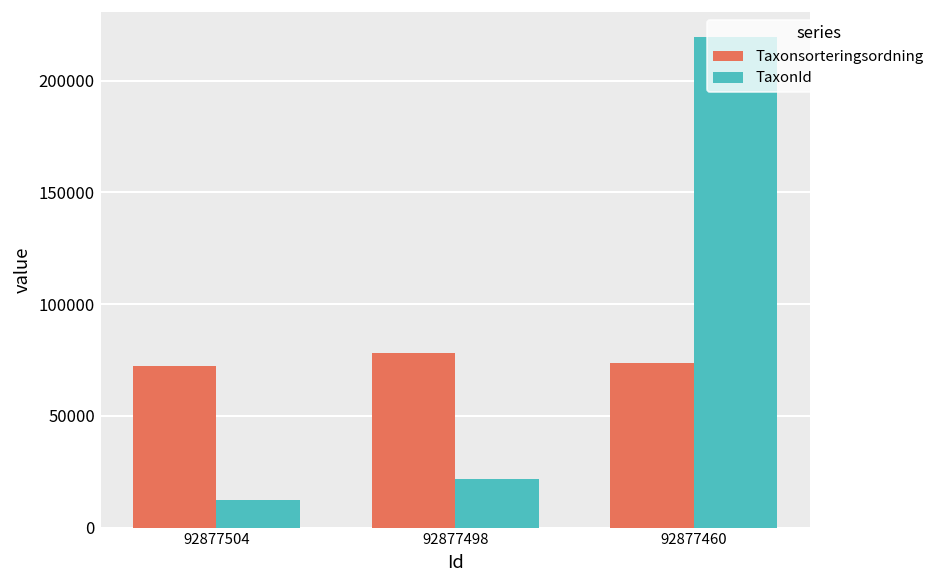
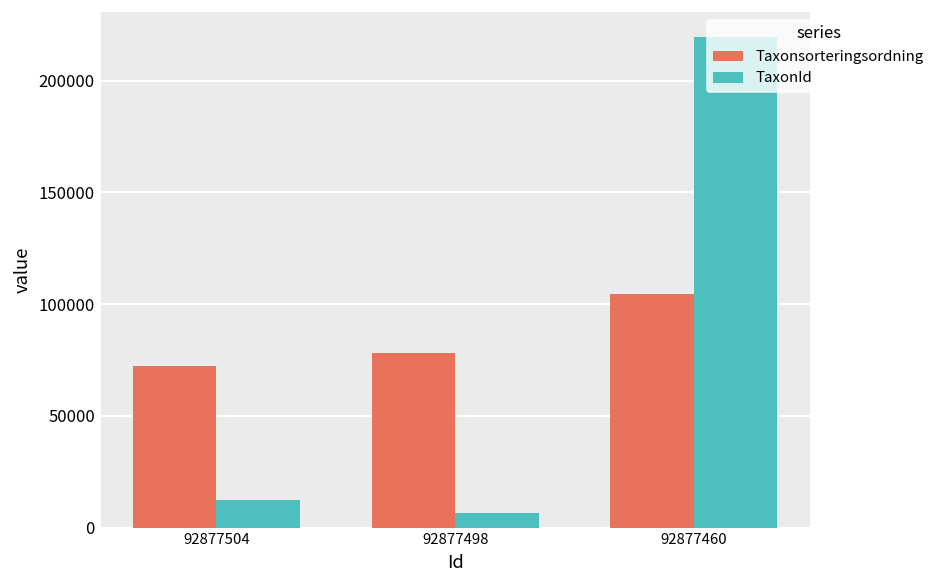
TaxonId, 92877498: 22000 -> 6000
Taxonsorteringsordning, 92877460: 74000 -> 104000
